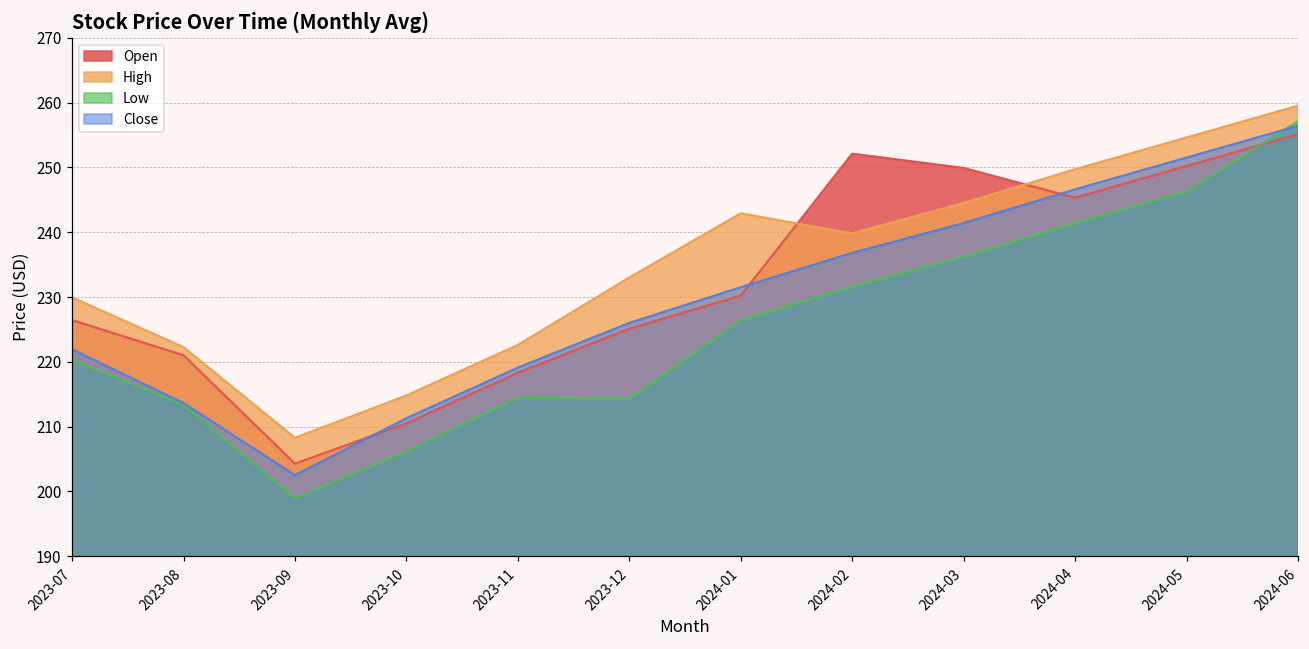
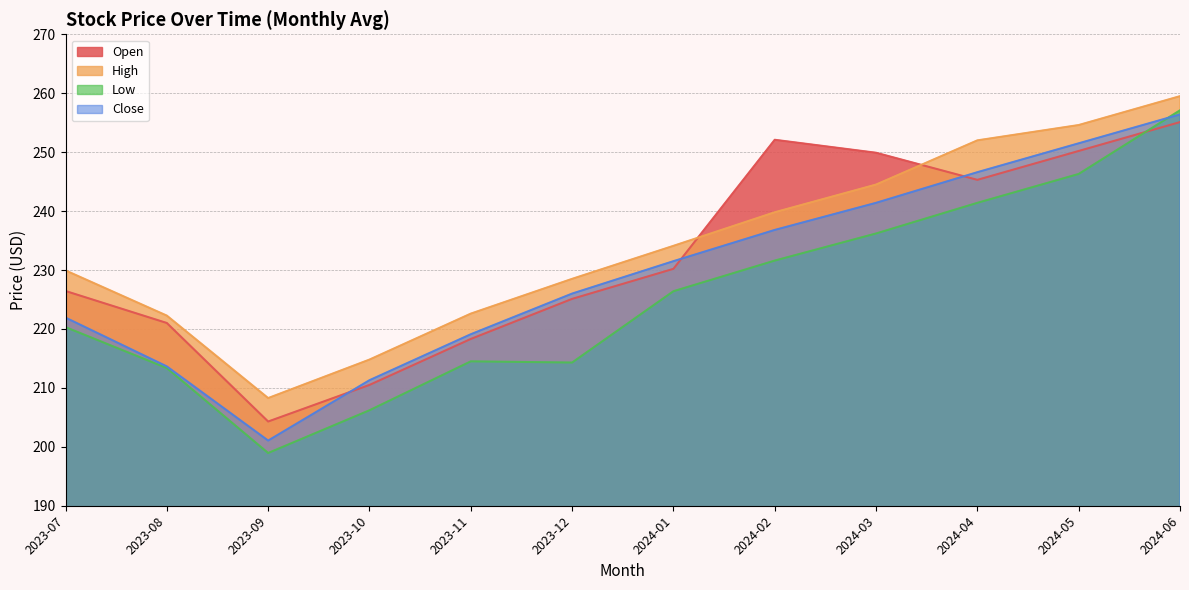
Close, 2023-09: 203 -> 201
High, 2023-12: 233 -> 229
High, 2024-01: 243 -> 234
High, 2024-04: 250 -> 252
